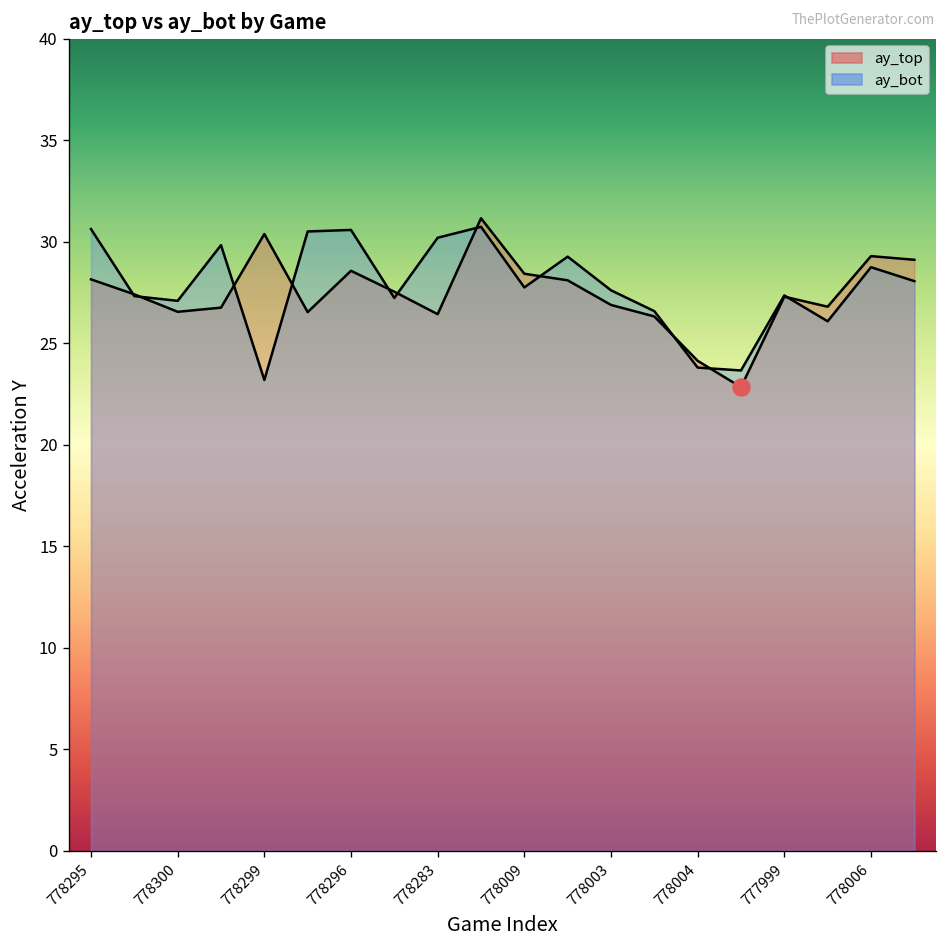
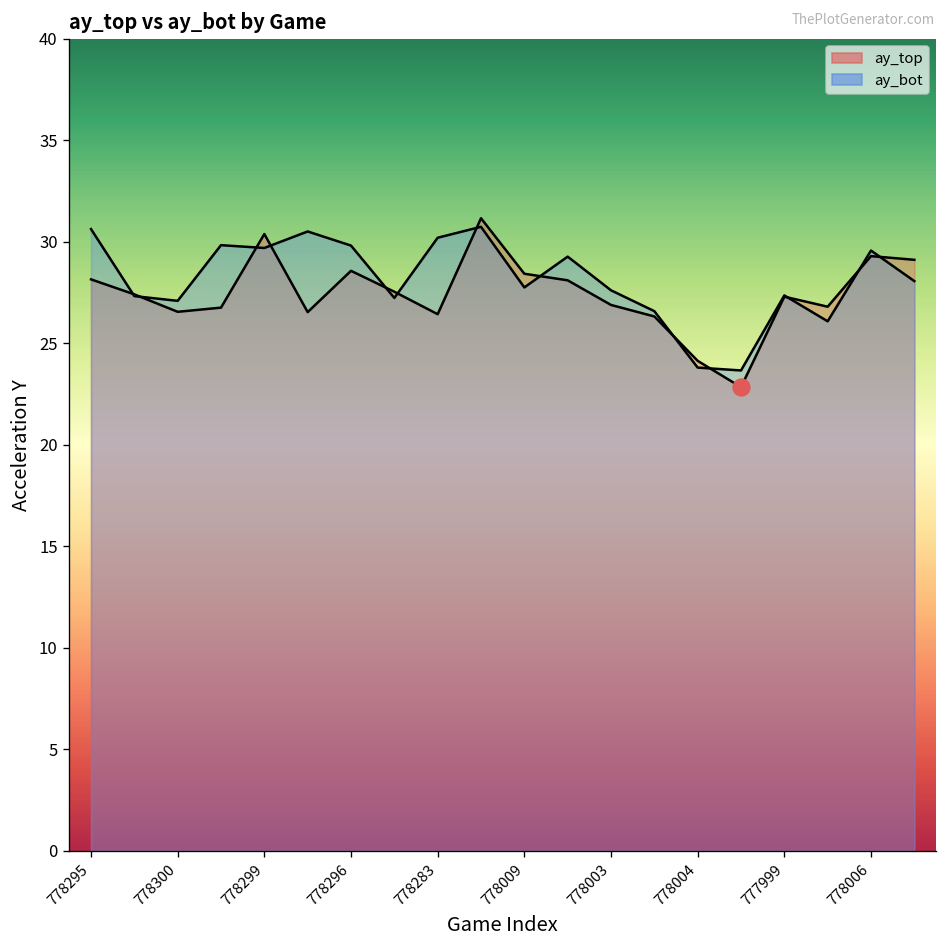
ay_bot, 778299: 23.2 -> 29.7
ay_bot, 778296: 30.6 -> 29.8
ay_bot, 778006: 28.7 -> 29.6
